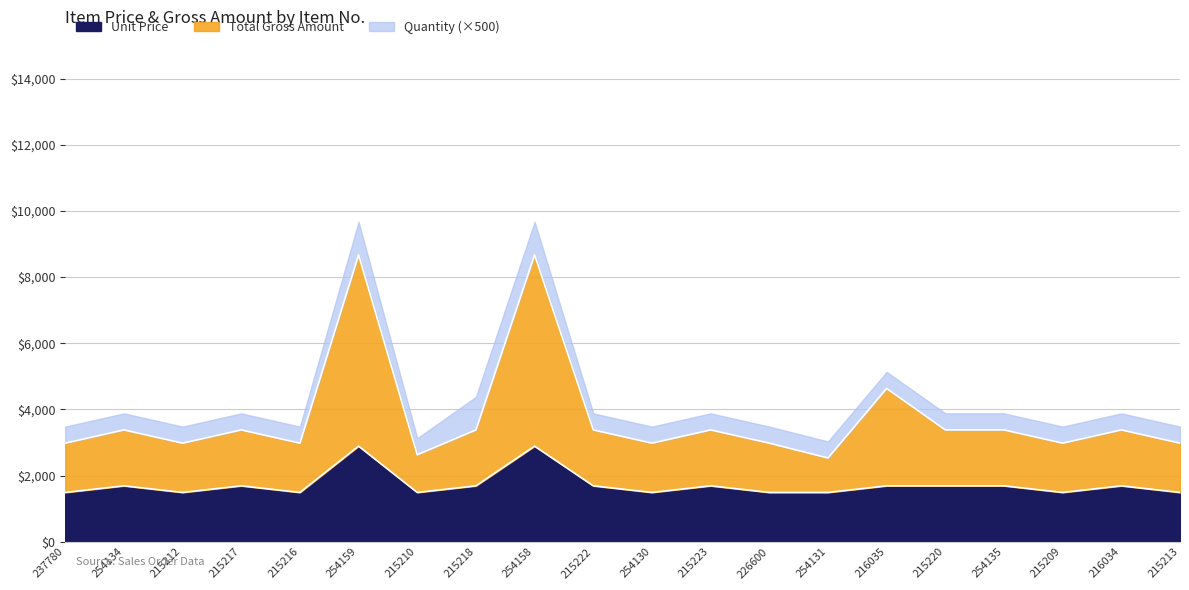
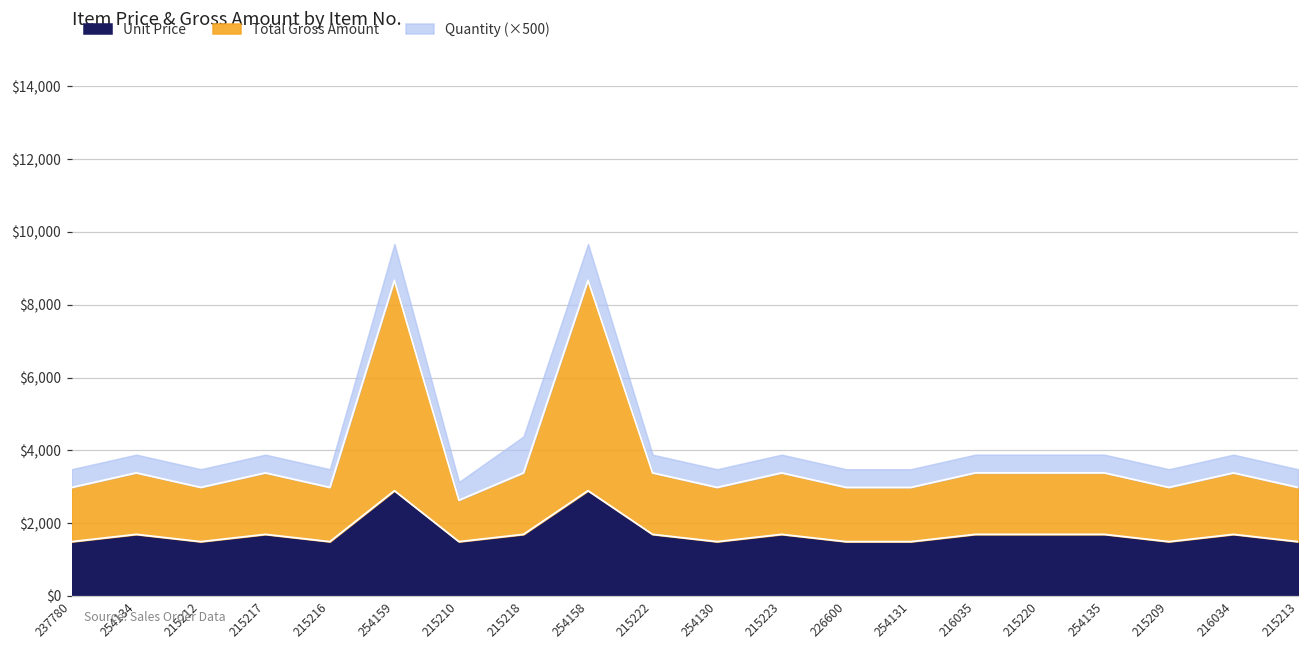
Total Gross Amount, 254131: $1,000 -> $1,500
Total Gross Amount, 216035: $2,900 -> $1,700
